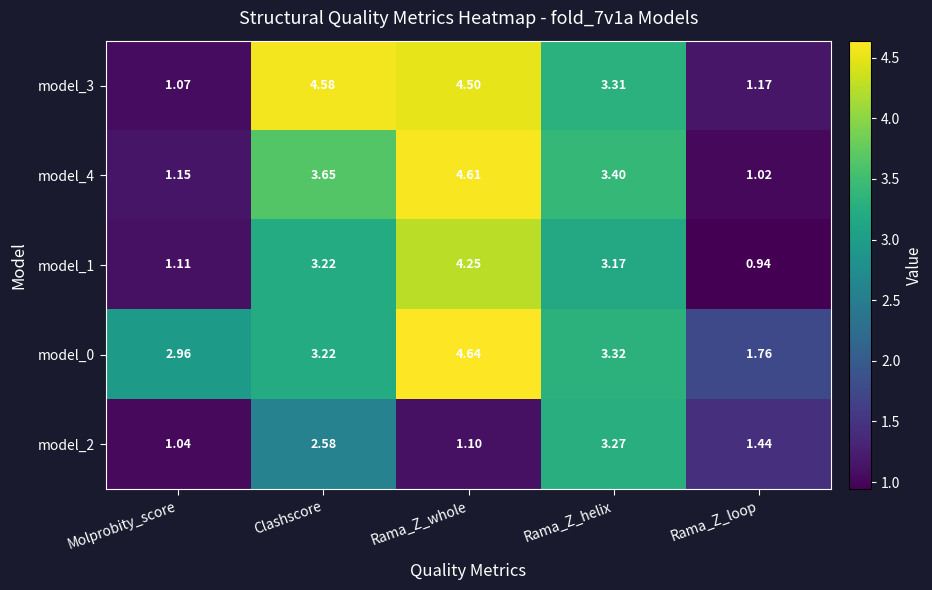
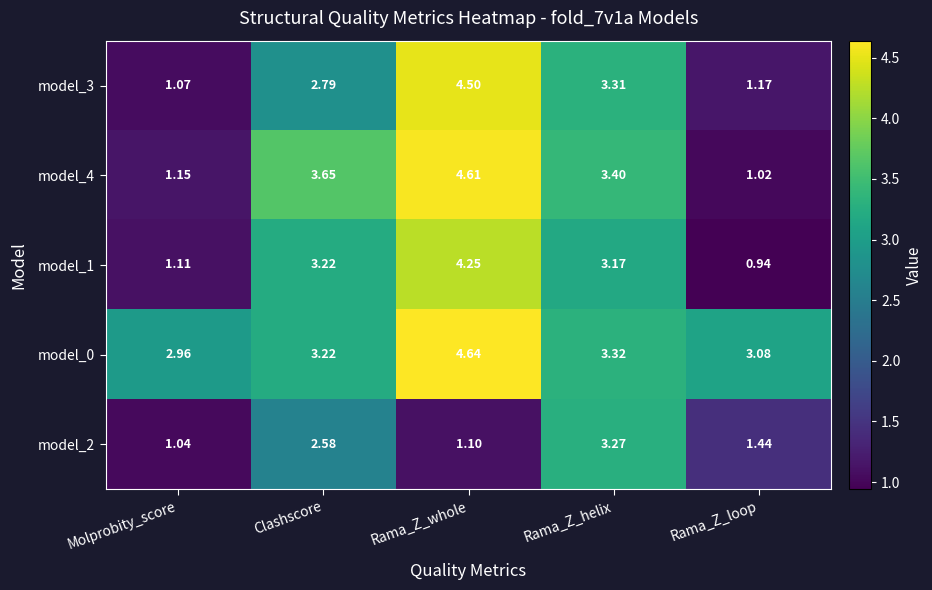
model_3, Clashscore: 4.58 -> 2.79
model_0, Rama_Z_loop: 1.76 -> 3.08
